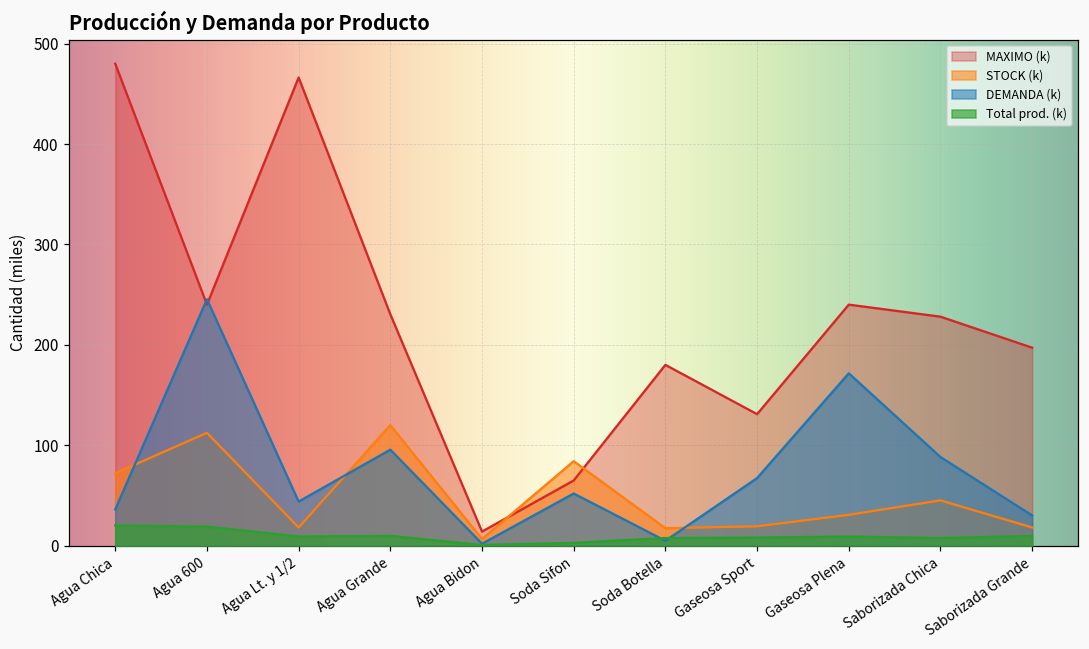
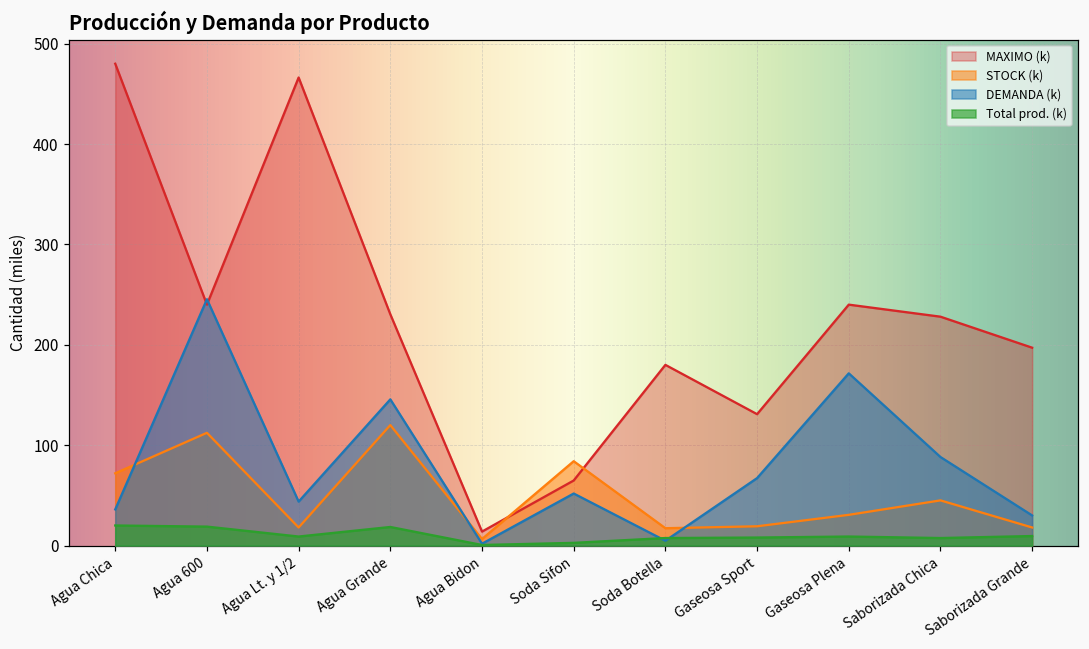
DEMANDA (k), Agua Grande: 100 -> 150
Total prod. (k), Agua Grande: 10 -> 20
